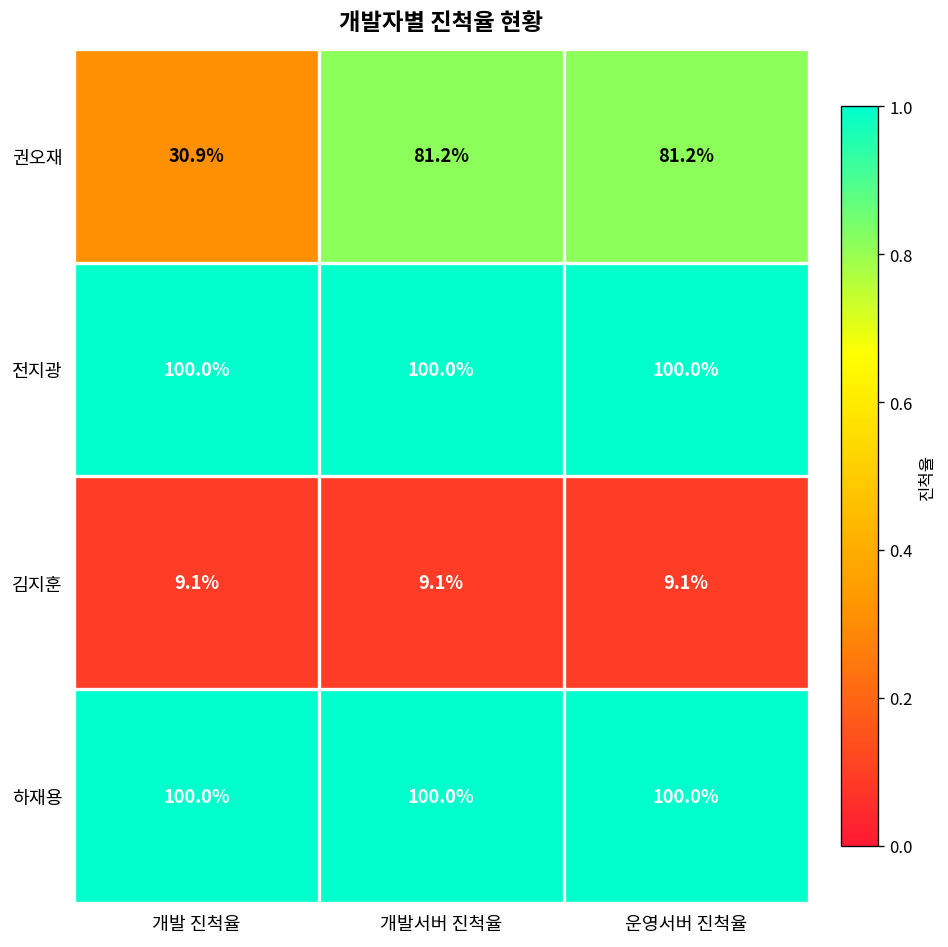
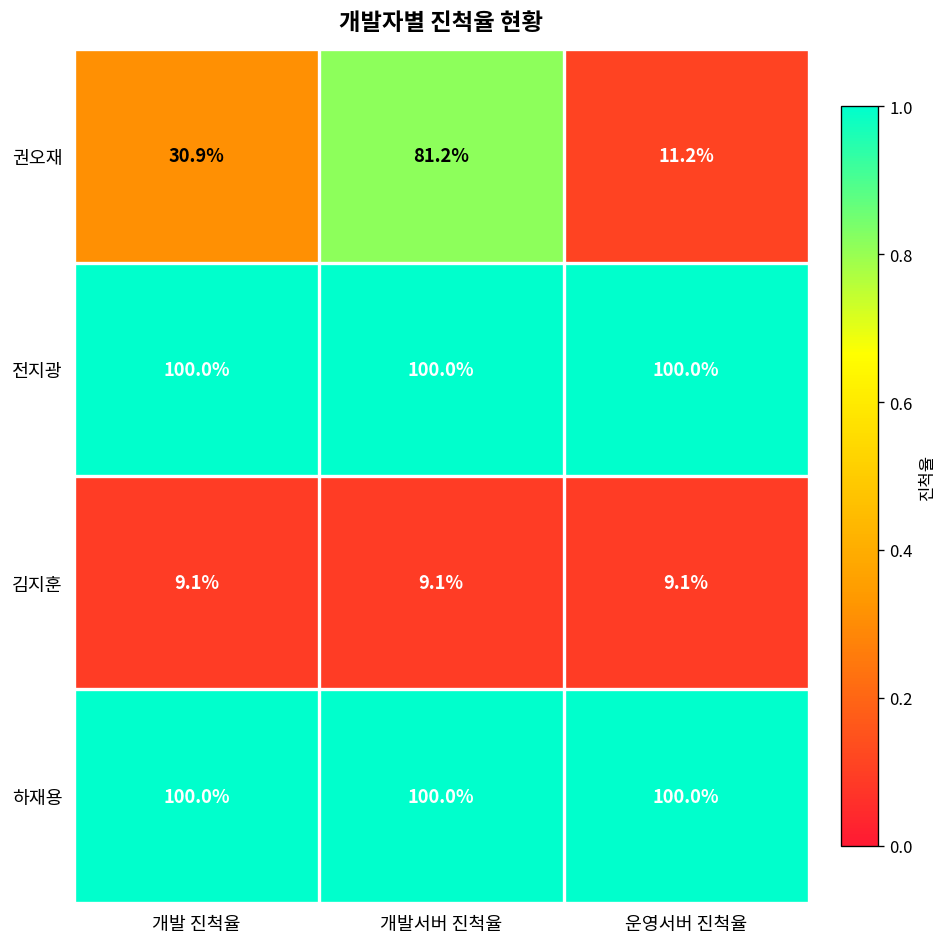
권오재, 운영서버 진척율: 81.2% -> 11.2%
